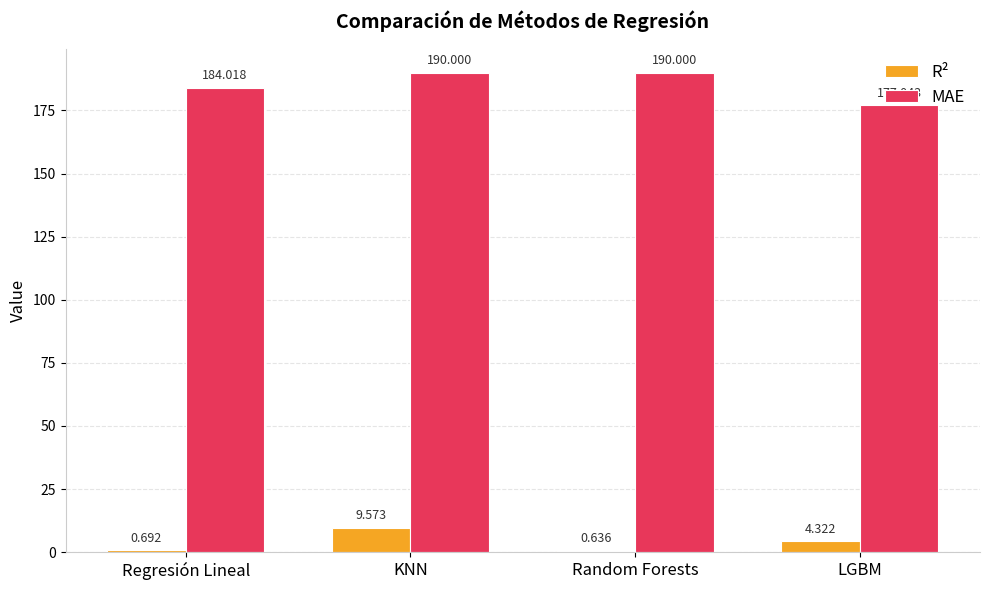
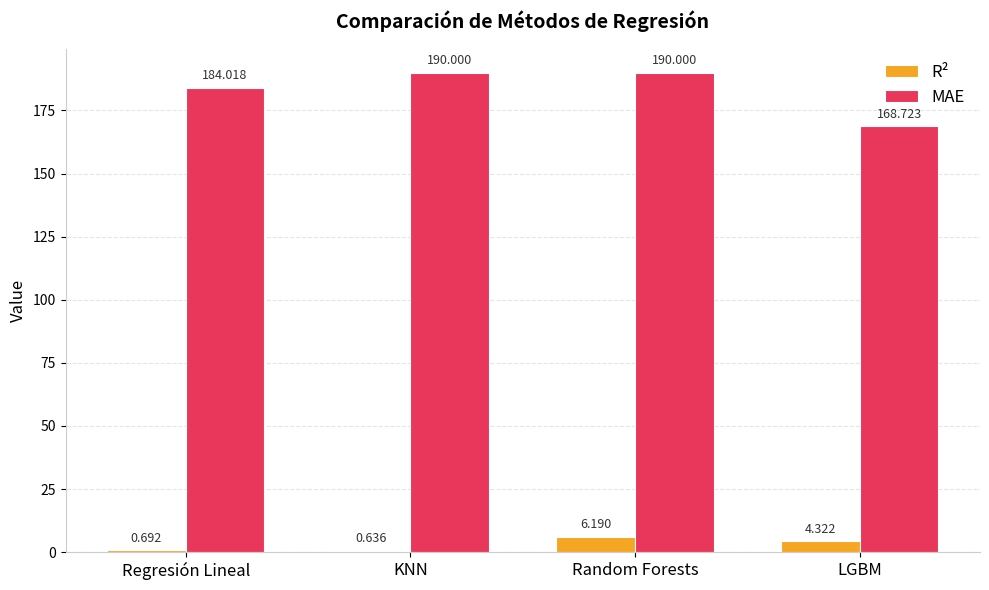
R², KNN: 9.573 -> 0.636
R², Random Forests: 0.636 -> 6.190
MAE, LGBM: 177.043 -> 168.723
